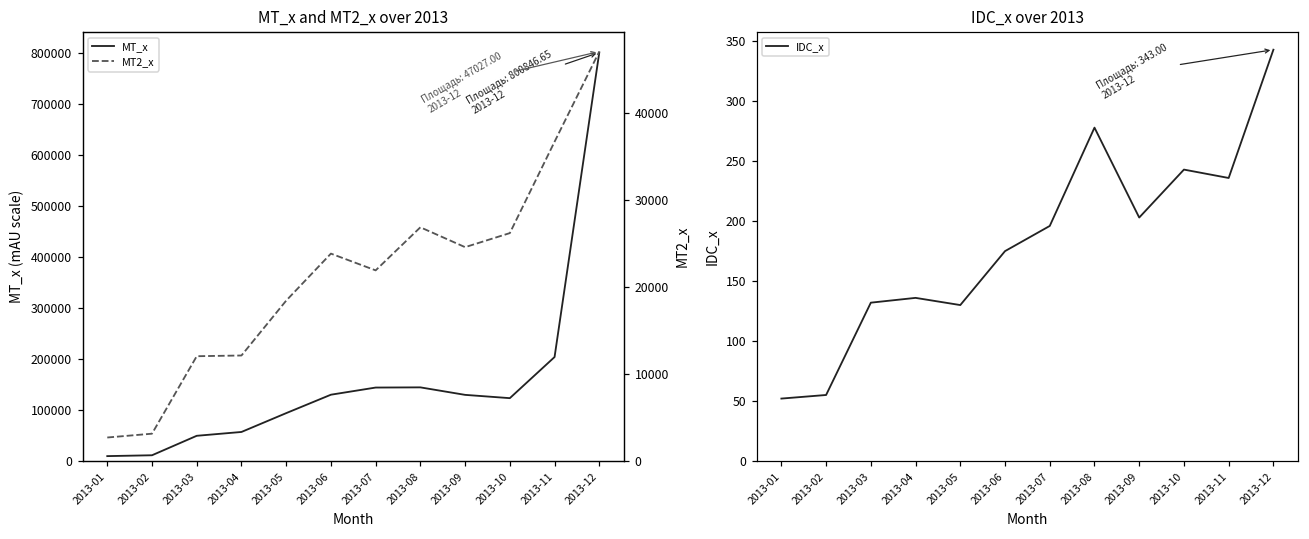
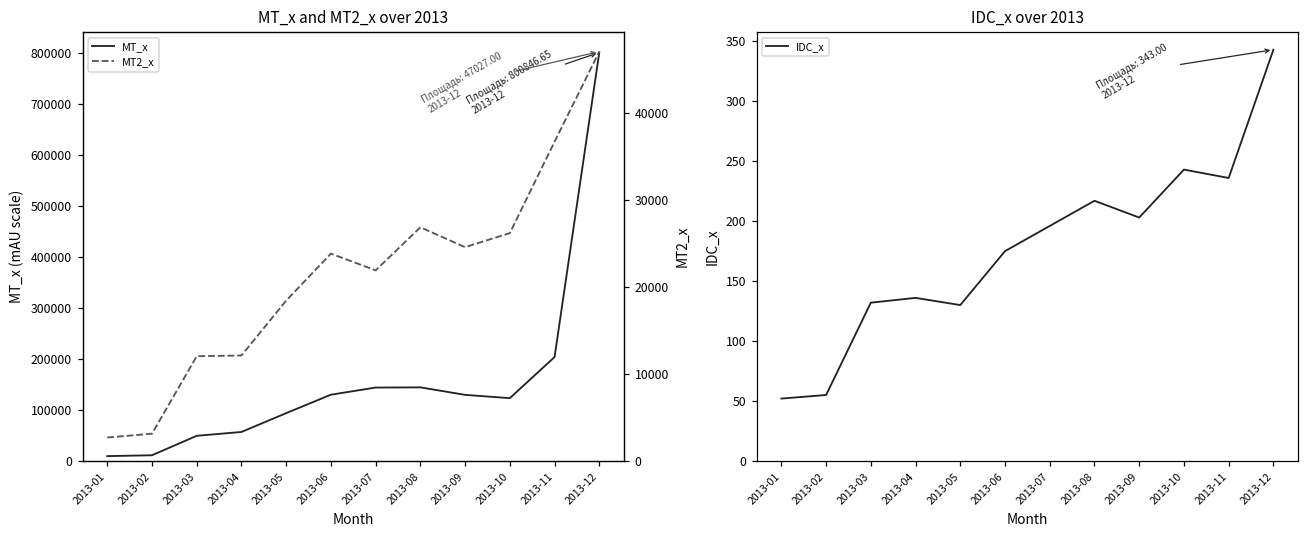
IDC_x over 2013, 2013-08: 278 -> 217
